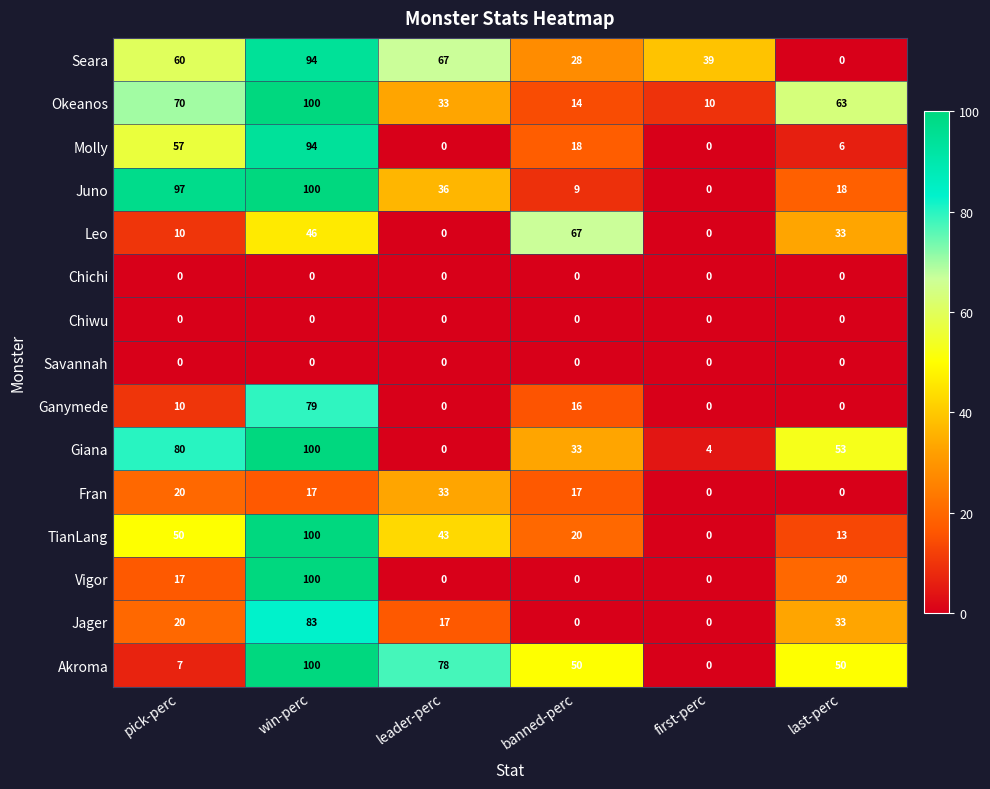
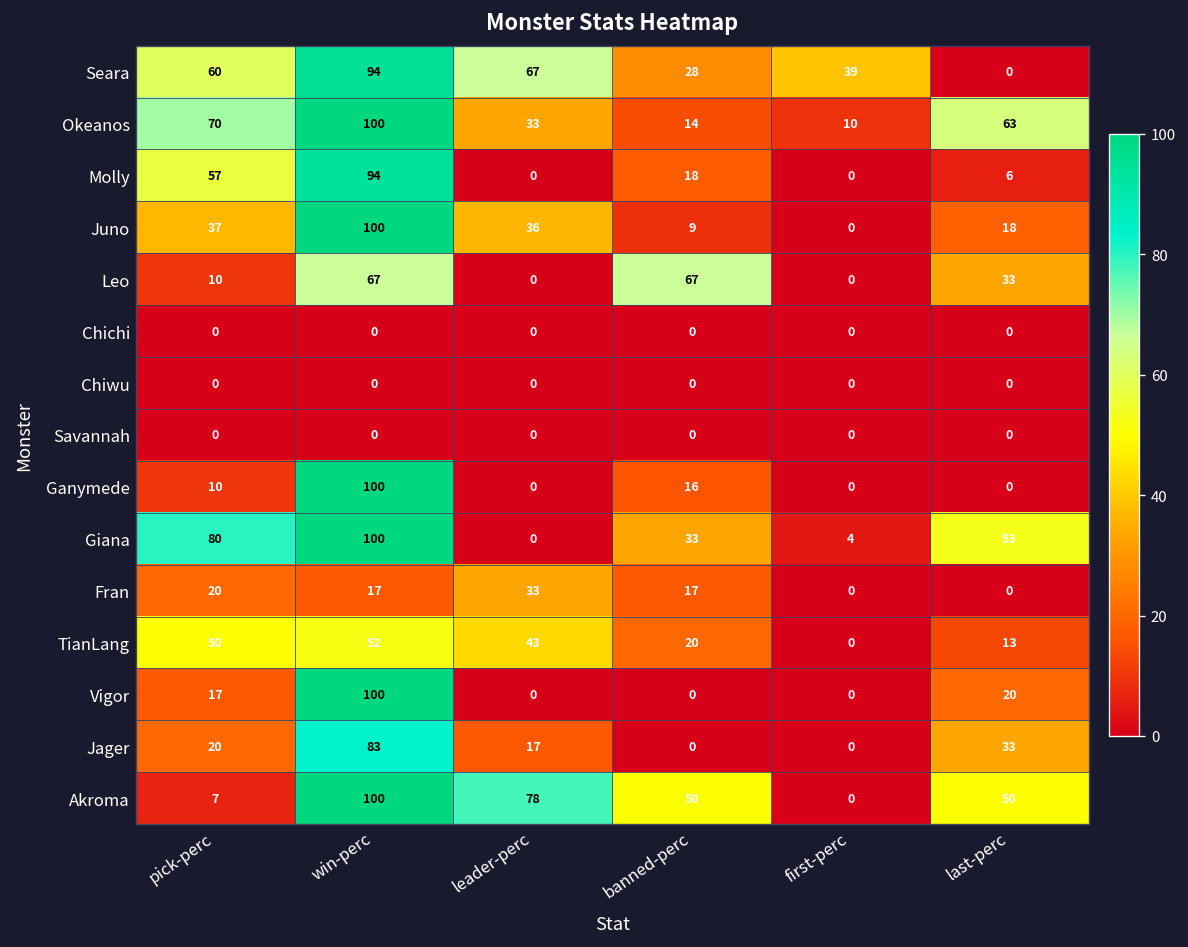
Juno, pick-perc: 97 -> 37
Leo, win-perc: 46 -> 67
Ganymede, win-perc: 79 -> 100
TianLang, win-perc: 100 -> 52
